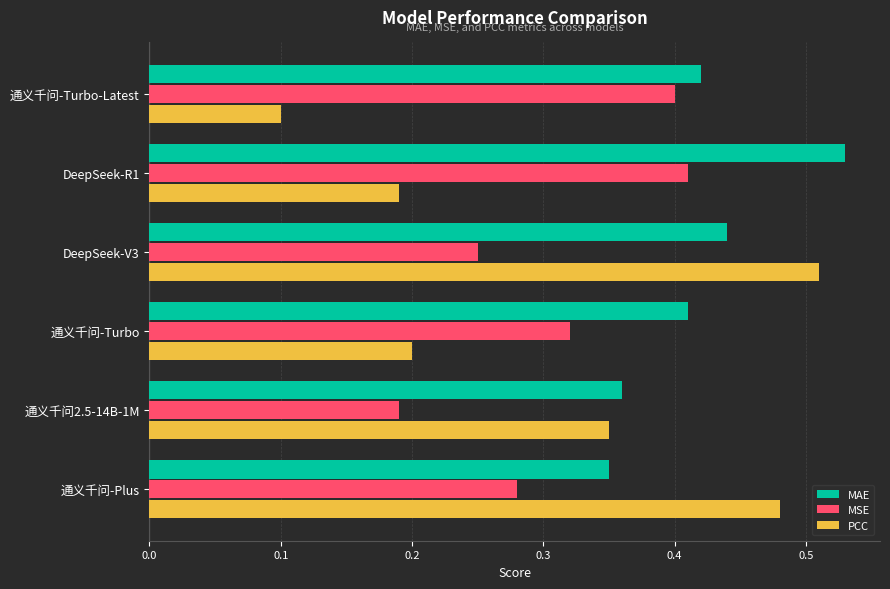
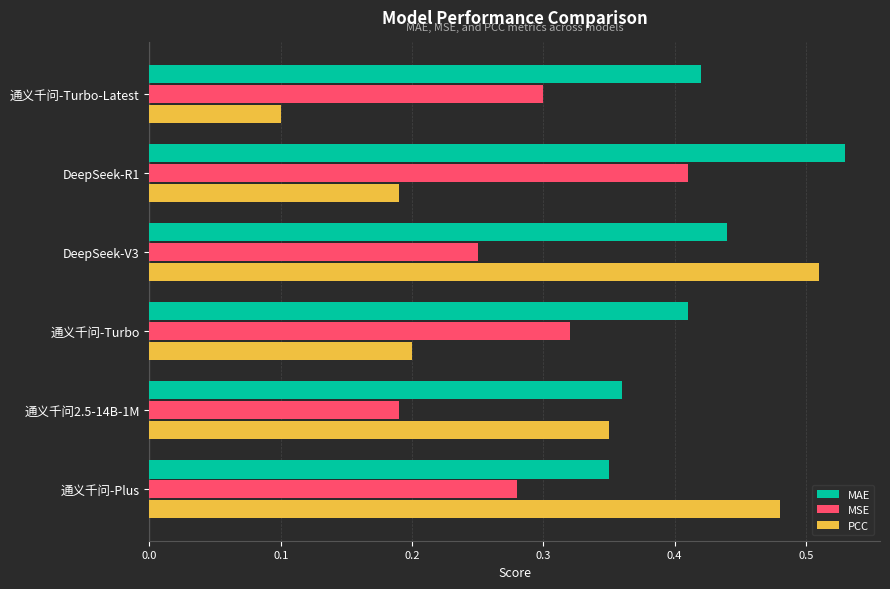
MSE, 通义千问-Turbo-Latest: 0.4 -> 0.3
